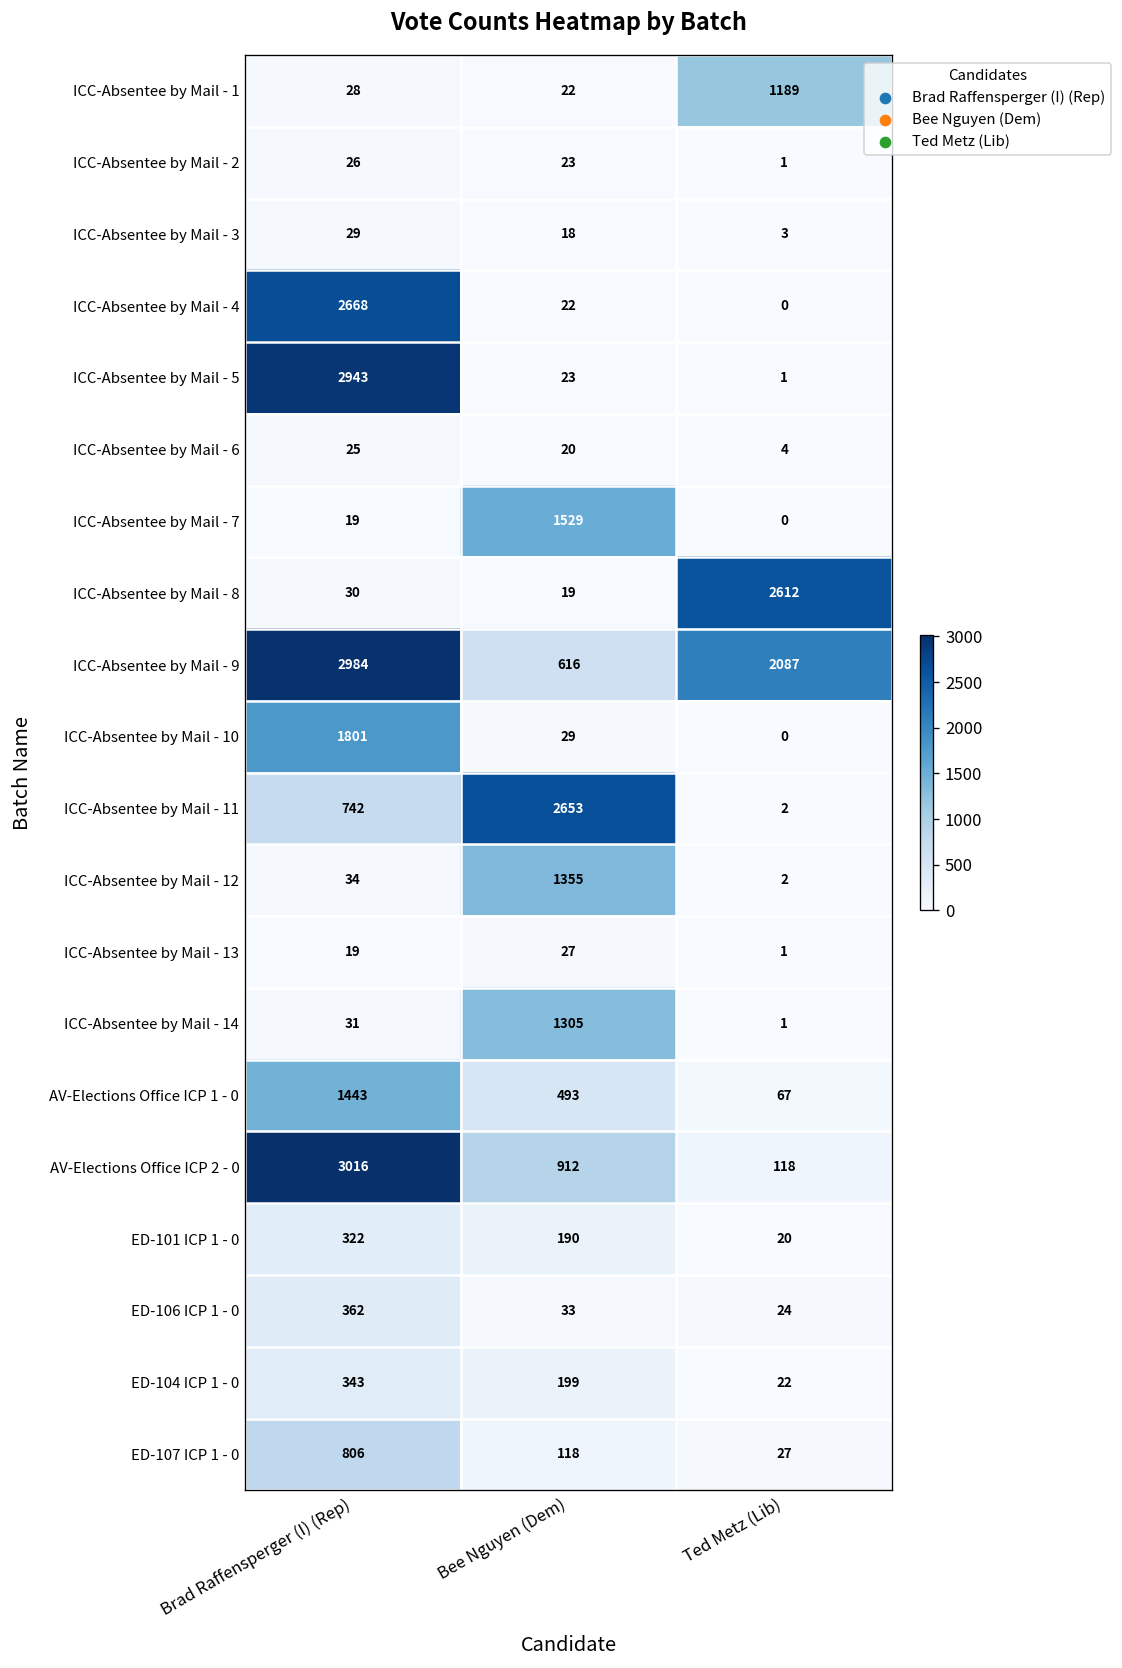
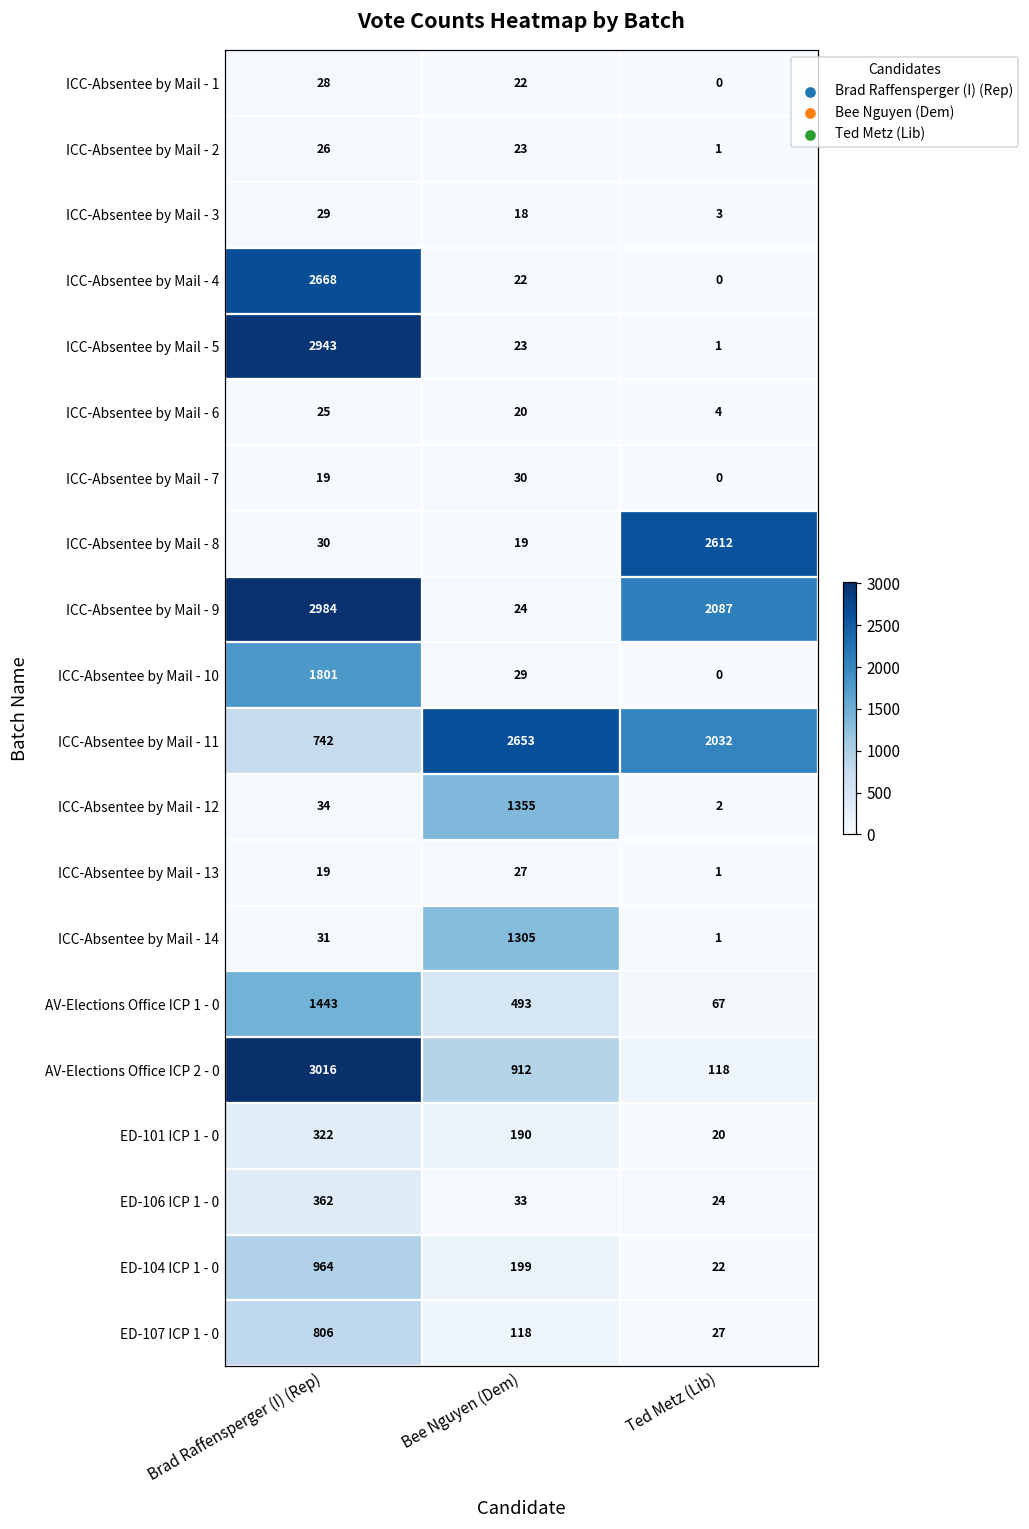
ICC-Absentee by Mail - 1, Ted Metz (Lib): 1189 -> 0
ICC-Absentee by Mail - 7, Bee Nguyen (Dem): 1529 -> 30
ICC-Absentee by Mail - 9, Bee Nguyen (Dem): 616 -> 24
ICC-Absentee by Mail - 11, Ted Metz (Lib): 2 -> 2032
ED-104 ICP 1 - 0, Brad Raffensperger (I) (Rep): 343 -> 964
